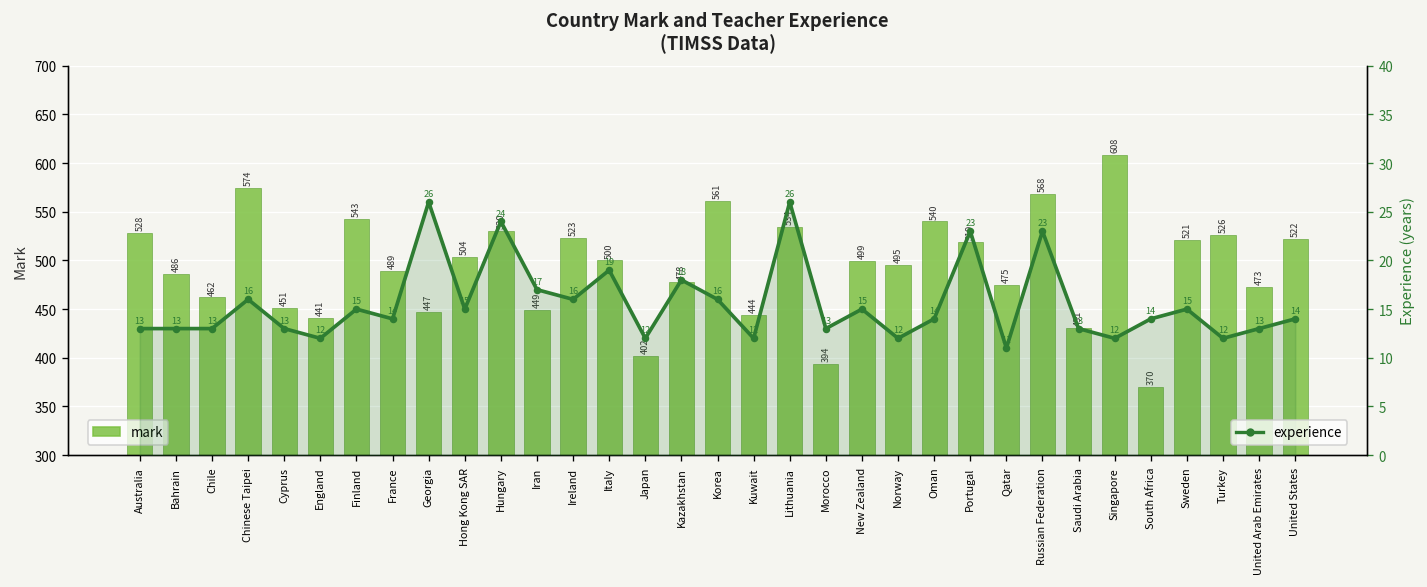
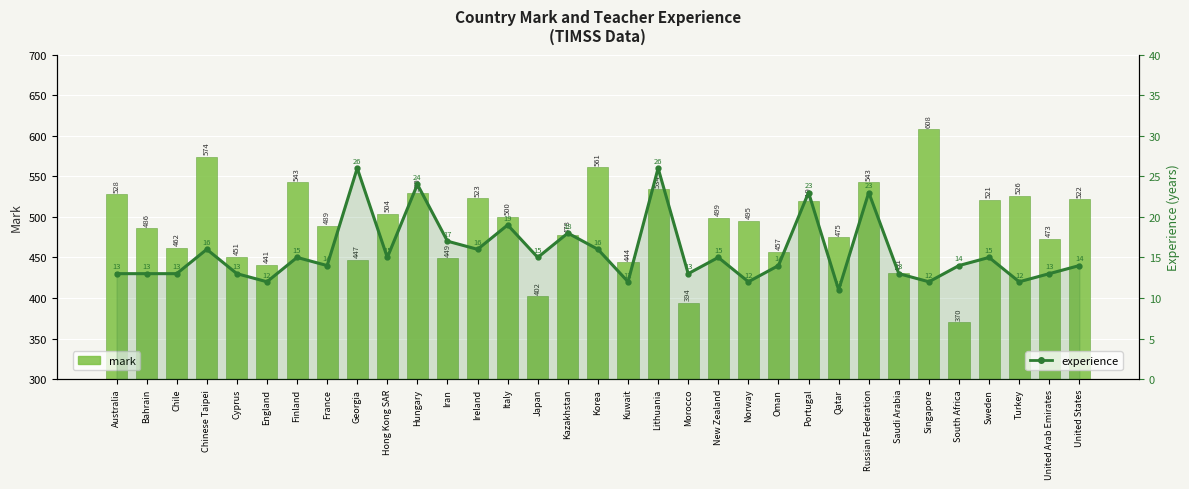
mark, Oman: 540 -> 457
mark, Russian Federation: 568 -> 543
experience, Japan: 12 -> 15
